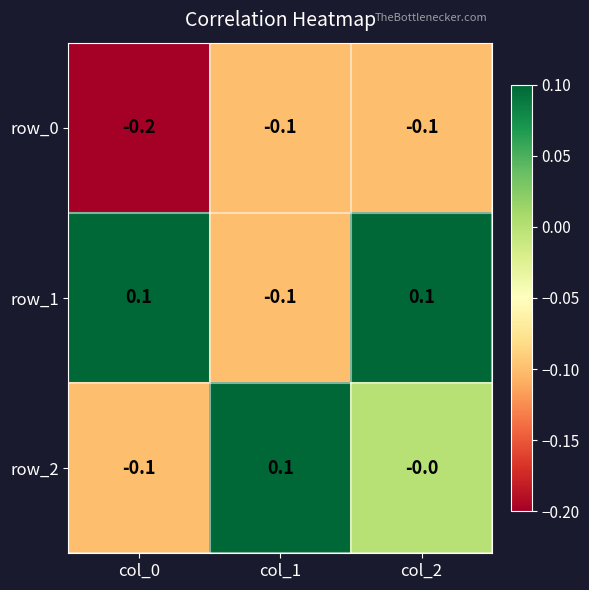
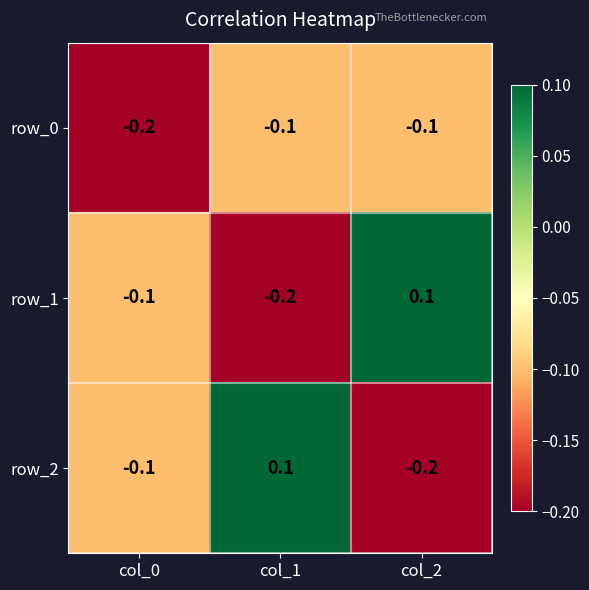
row_1, col_0: 0.1 -> -0.1
row_1, col_1: -0.1 -> -0.2
row_2, col_2: -0.0 -> -0.2
